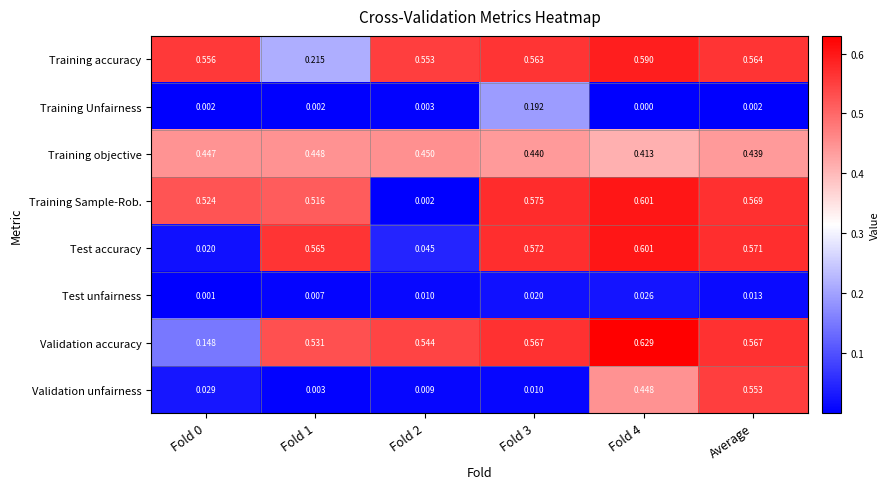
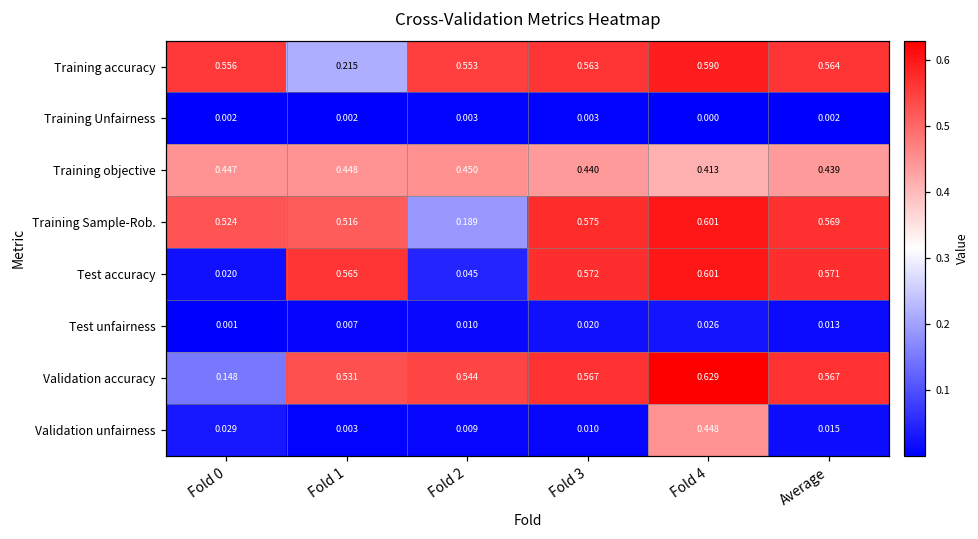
Training Unfairness, Fold 3: 0.192 -> 0.003
Training Sample-Rob., Fold 2: 0.002 -> 0.189
Validation unfairness, Average: 0.553 -> 0.015
